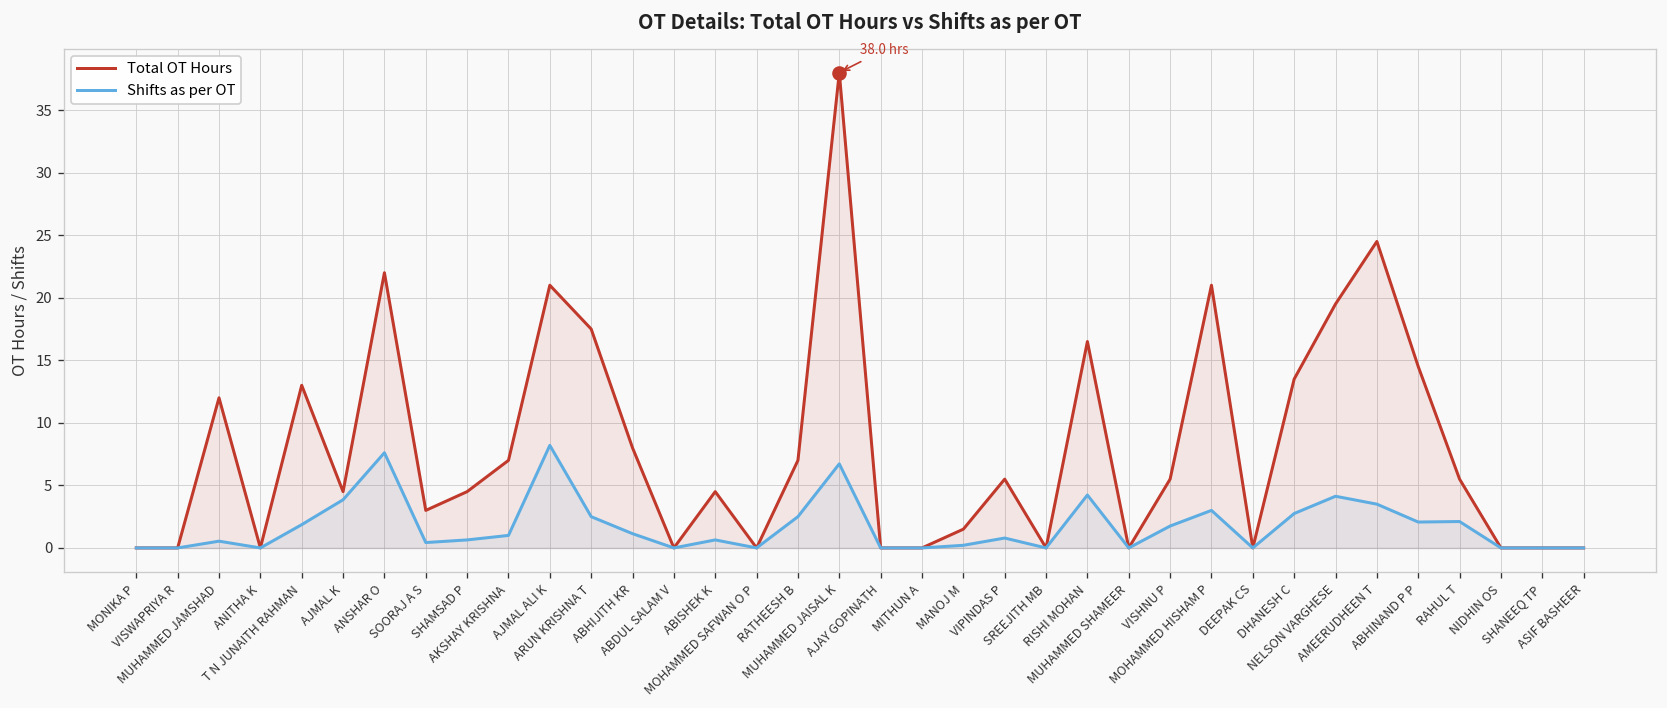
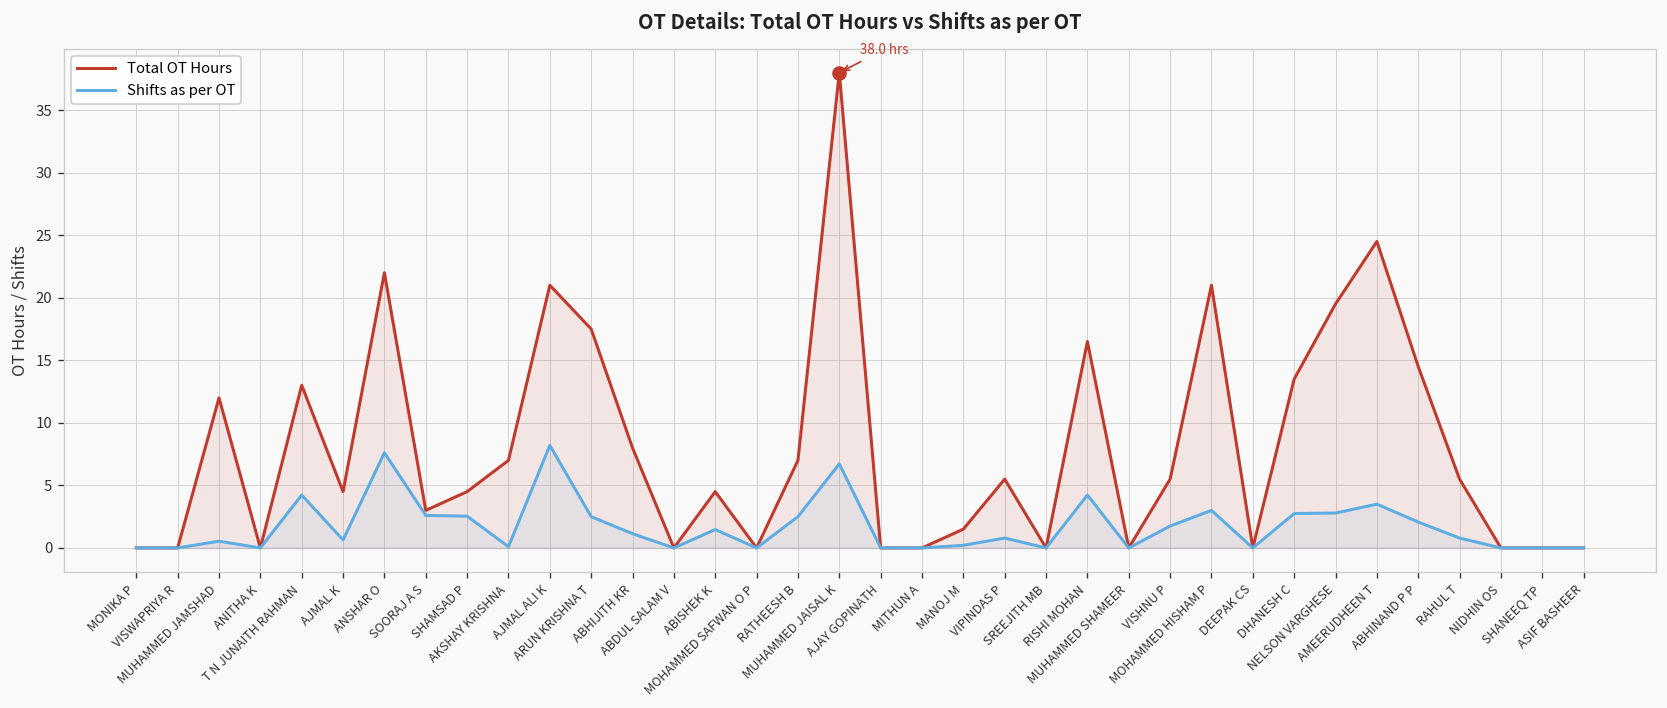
Shifts as per OT, T N JUNAITH RAHMAN: 1.9 -> 4.2
Shifts as per OT, AJMAL K: 3.9 -> 0.6
Shifts as per OT, SOORAJ A S: 0.4 -> 2.6
Shifts as per OT, SHAMSAD P: 0.6 -> 2.5
Shifts as per OT, AKSHAY KRISHNA: 1.0 -> 0.1
Shifts as per OT, ABISHEK K: 0.6 -> 1.5
Shifts as per OT, NELSON VARGHESE: 4.1 -> 2.8
Shifts as per OT, RAHUL T: 2.1 -> 0.8
